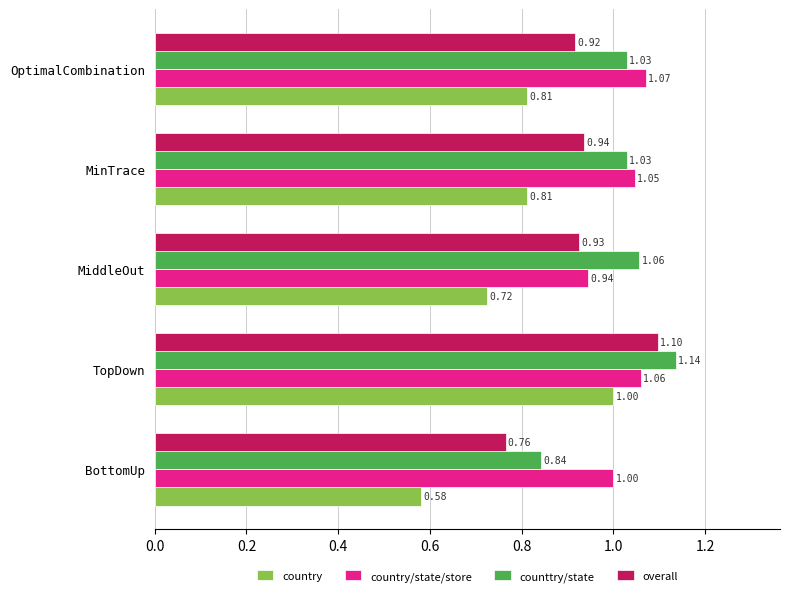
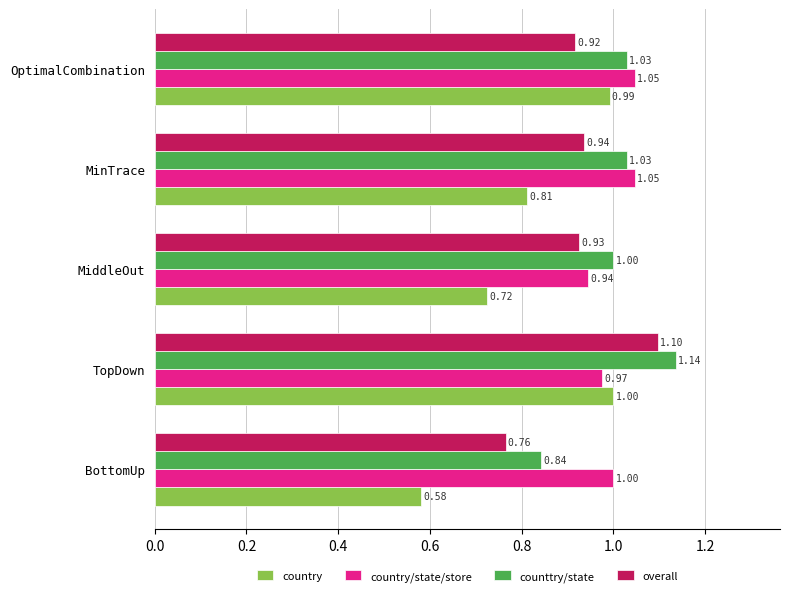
country/state/store, OptimalCombination: 1.07 -> 1.05
country, OptimalCombination: 0.81 -> 0.99
counttry/state, MiddleOut: 1.06 -> 1.00
country/state/store, TopDown: 1.06 -> 0.97
